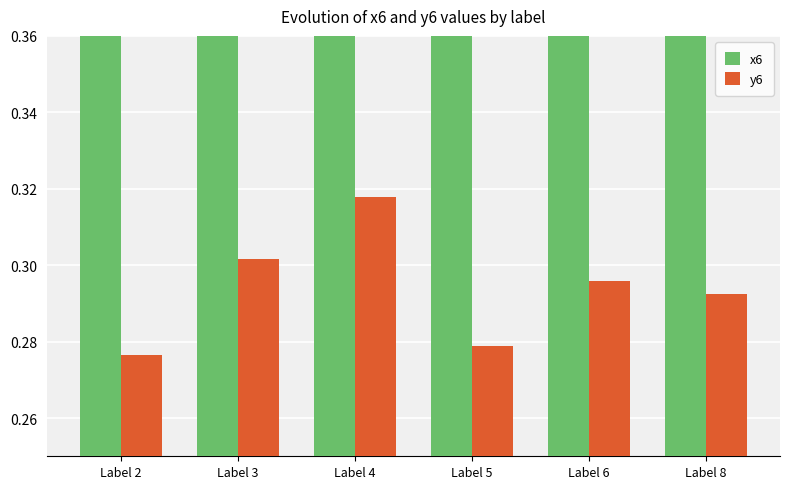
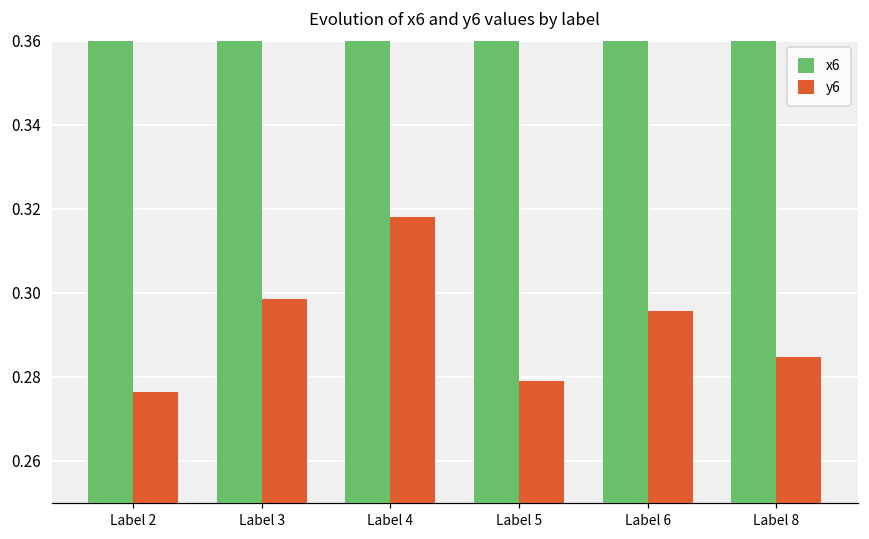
y6, Label 3: 0.302 -> 0.299
y6, Label 8: 0.292 -> 0.285
